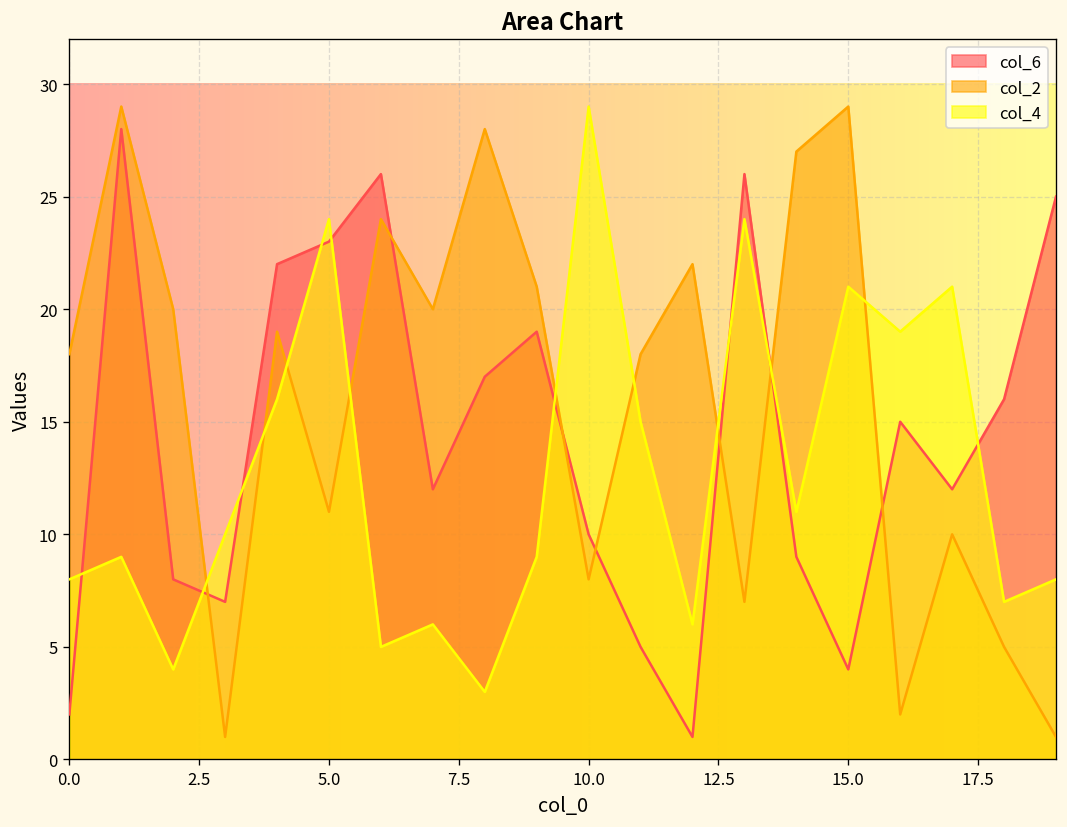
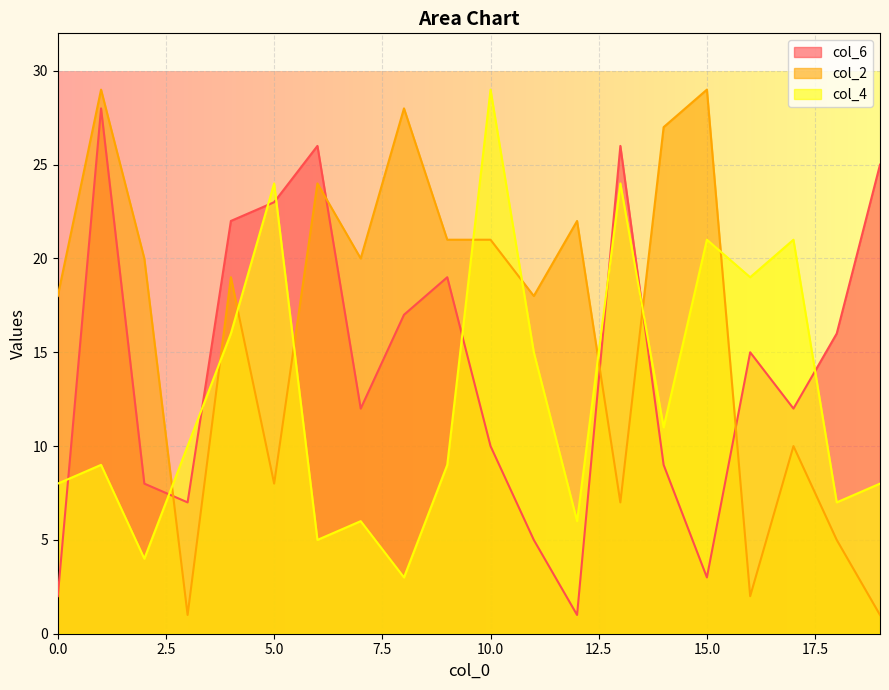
col_2, 5.0: 11 -> 8
col_2, 10.0: 8 -> 21
col_6, 15.0: 4 -> 3
